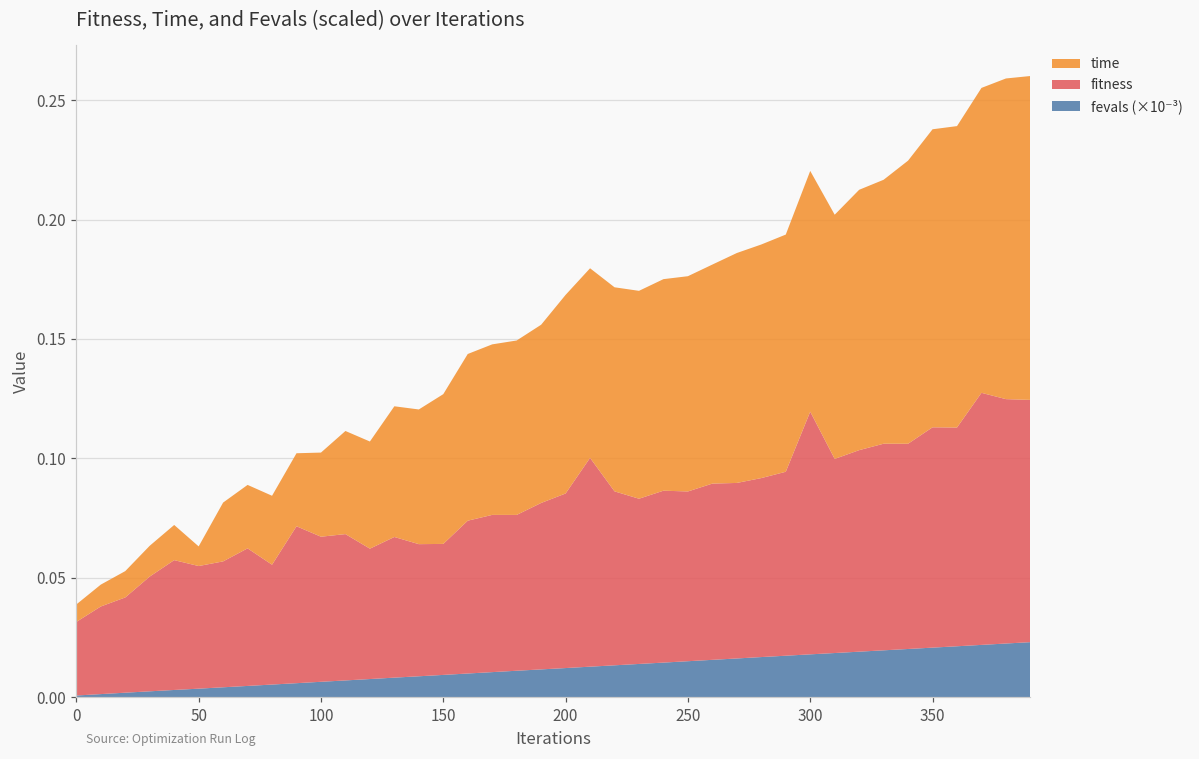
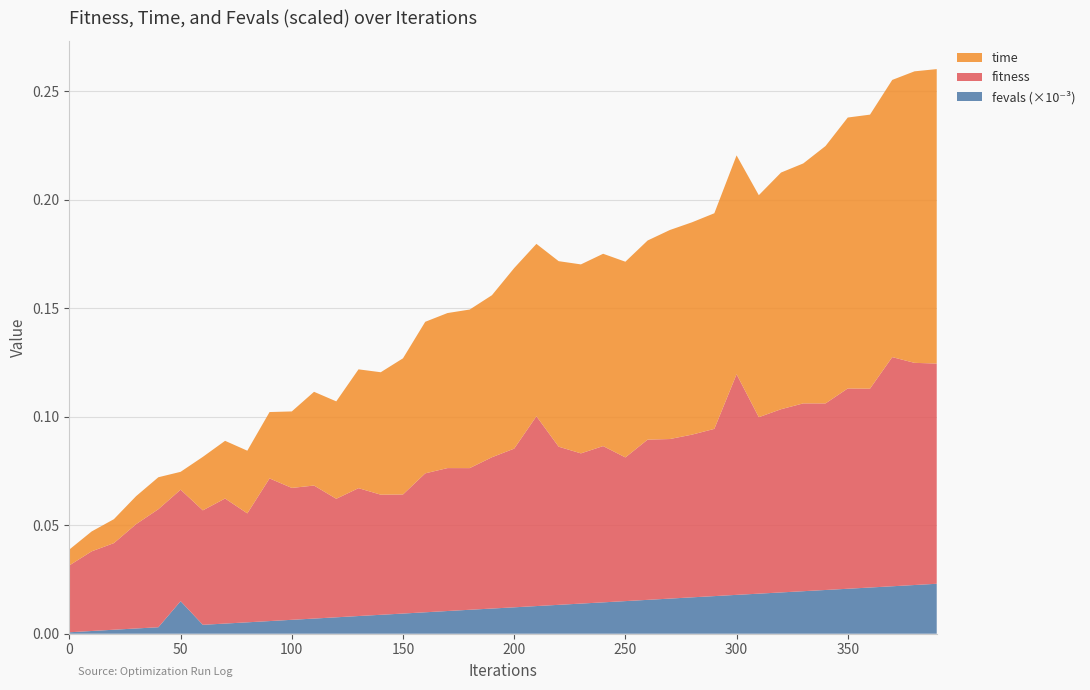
fevals (×10⁻³), 50: 0.004 -> 0.015
fitness, 250: 0.071 -> 0.066
